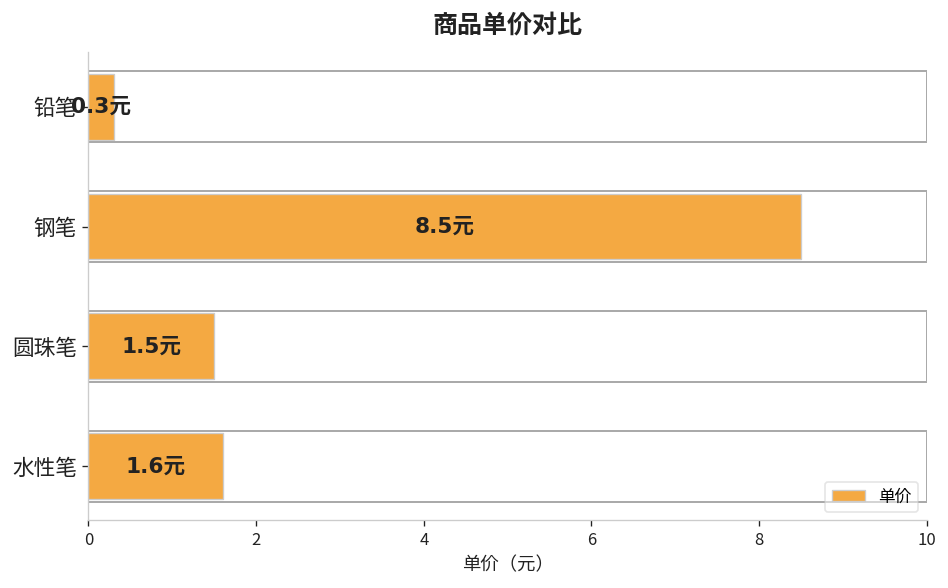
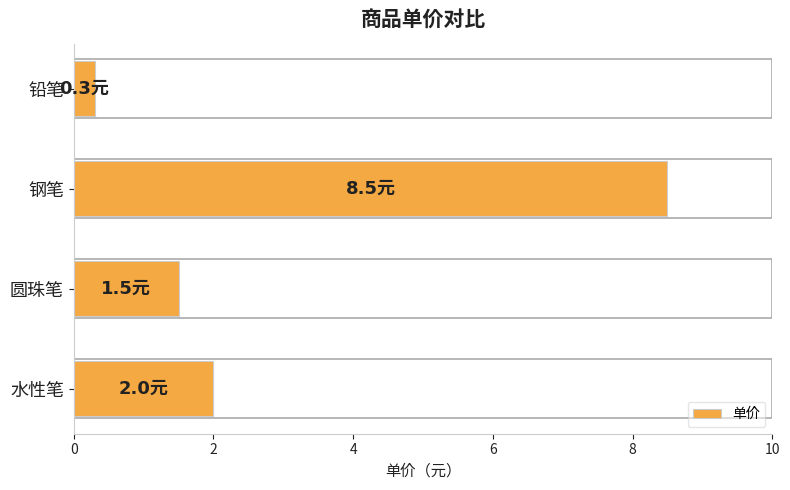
水性笔: 1.6元 -> 2.0元
